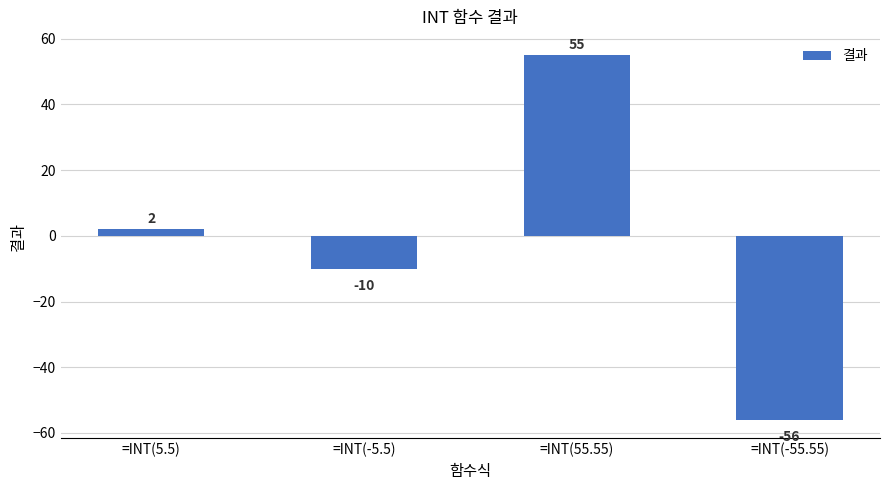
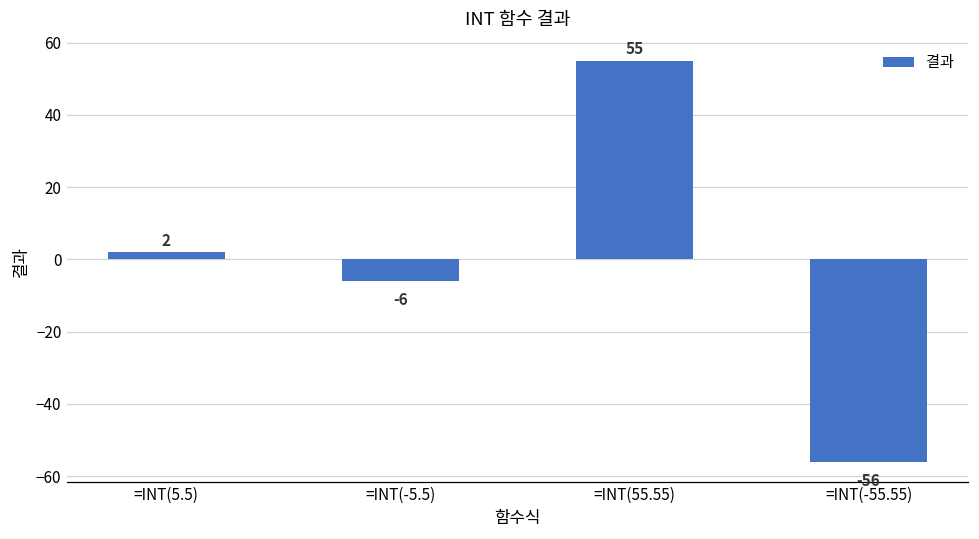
=INT(-5.5): -10 -> -6
